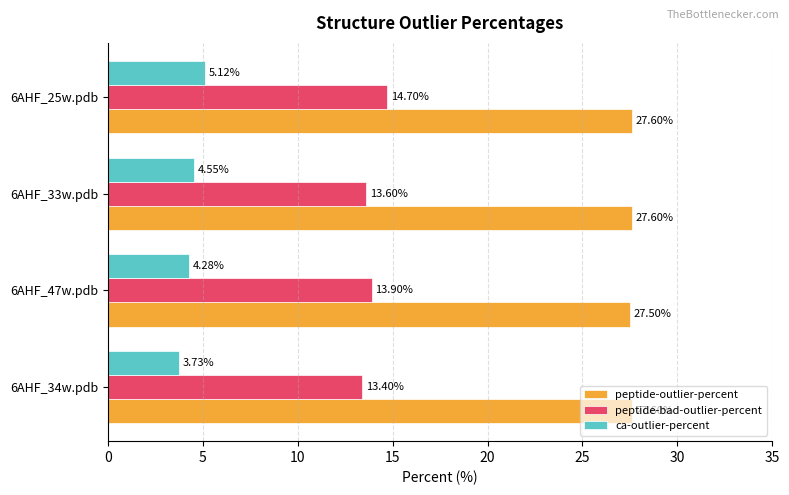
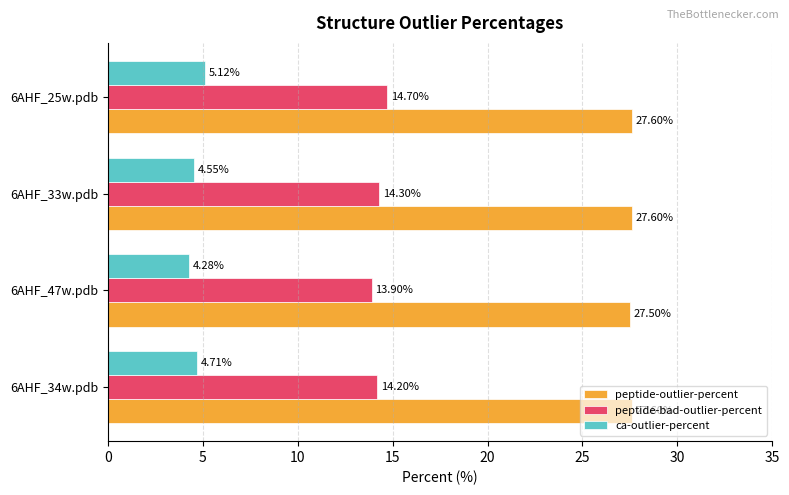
peptide-bad-outlier-percent, 6AHF_33w.pdb: 13.60% -> 14.30%
ca-outlier-percent, 6AHF_34w.pdb: 3.73% -> 4.71%
peptide-bad-outlier-percent, 6AHF_34w.pdb: 13.40% -> 14.20%
